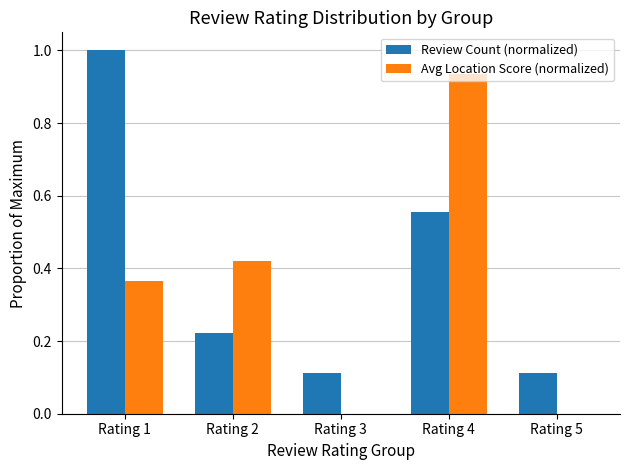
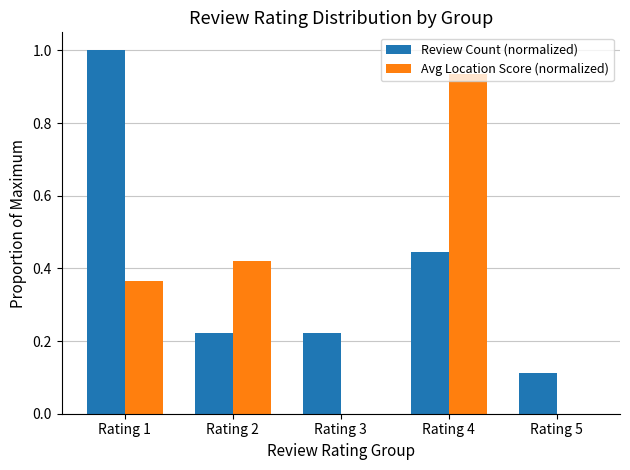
Review Count (normalized), Rating 3: 0.11 -> 0.22
Review Count (normalized), Rating 4: 0.56 -> 0.44
